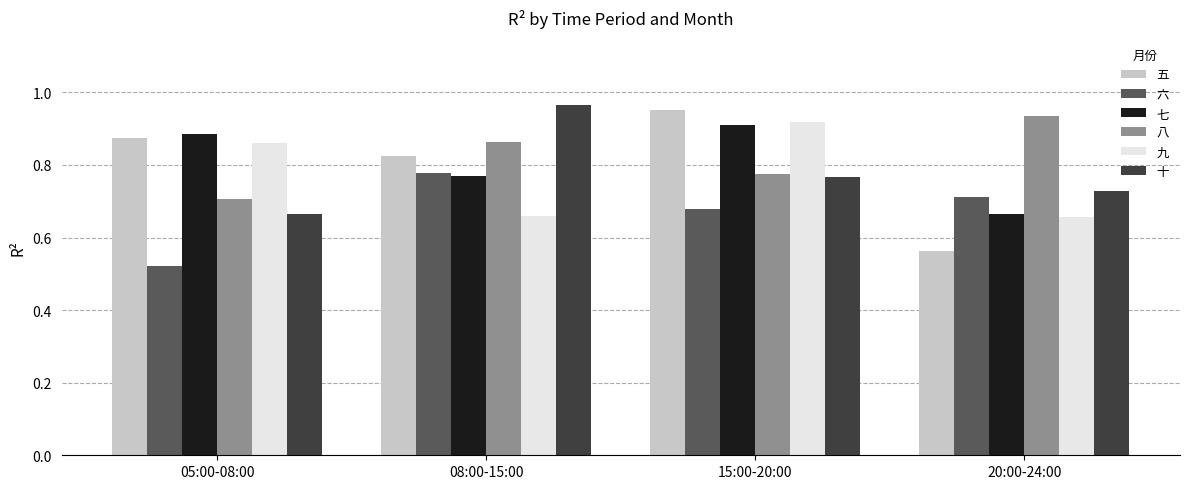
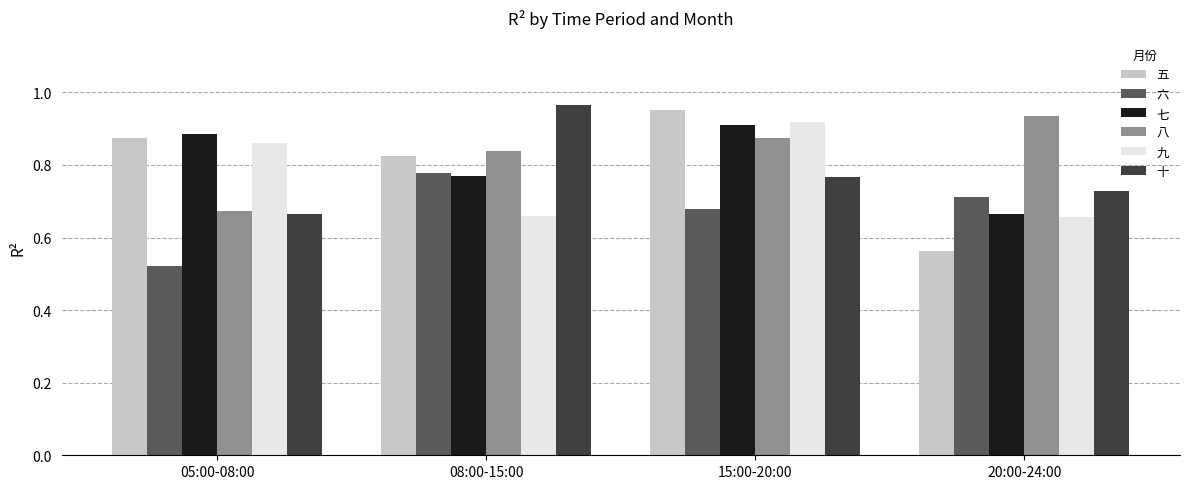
八, 05:00-08:00: 0.71 -> 0.67
八, 08:00-15:00: 0.86 -> 0.84
八, 15:00-20:00: 0.78 -> 0.87
